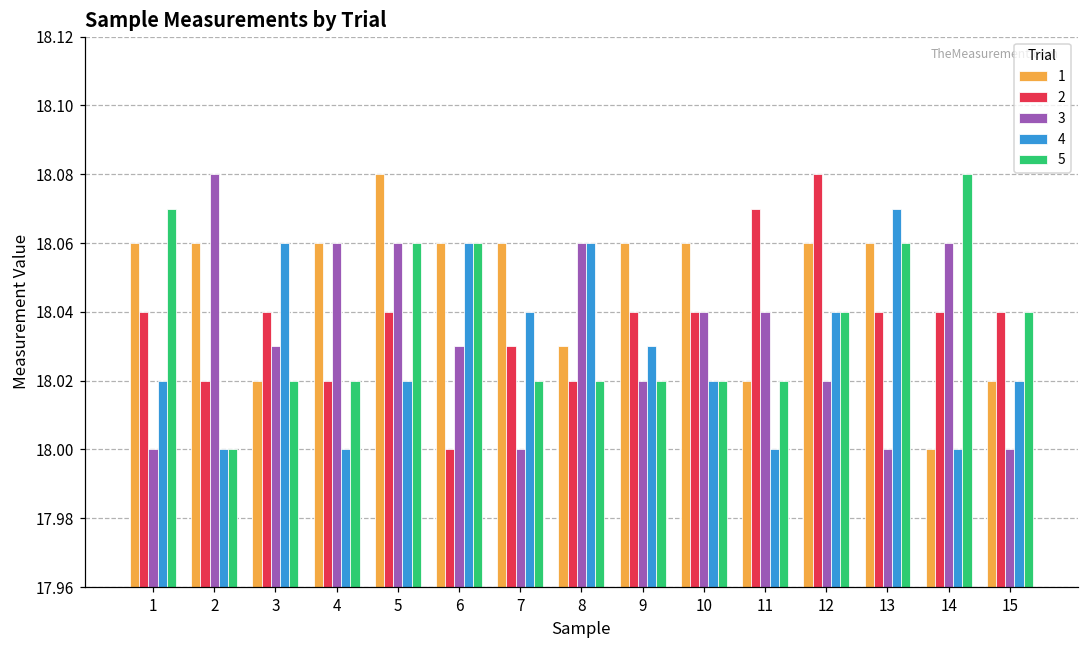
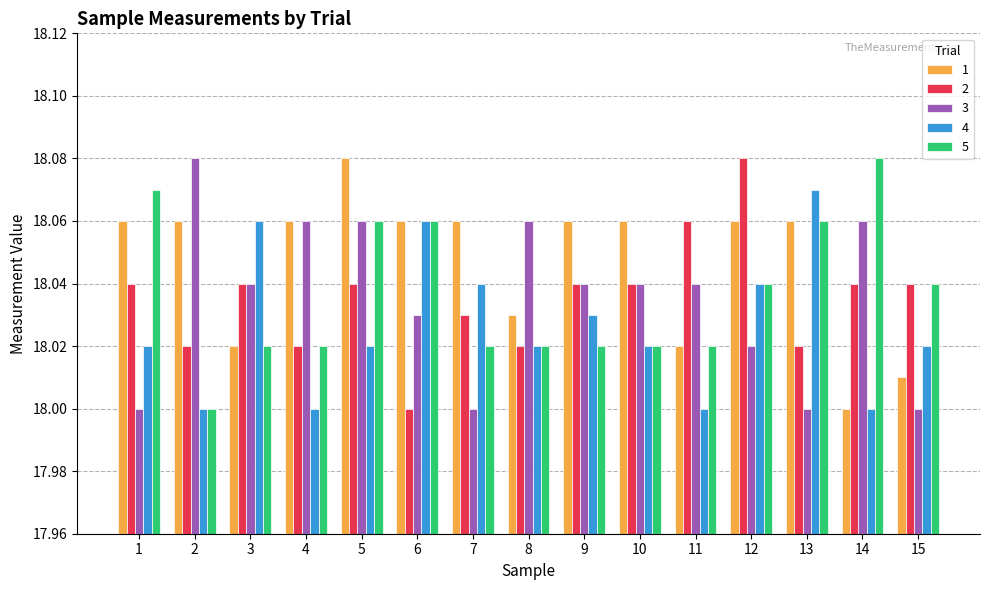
3, 3: 18.03 -> 18.04
4, 8: 18.06 -> 18.02
3, 9: 18.02 -> 18.04
2, 11: 18.07 -> 18.06
2, 13: 18.04 -> 18.02
1, 15: 18.02 -> 18.01
